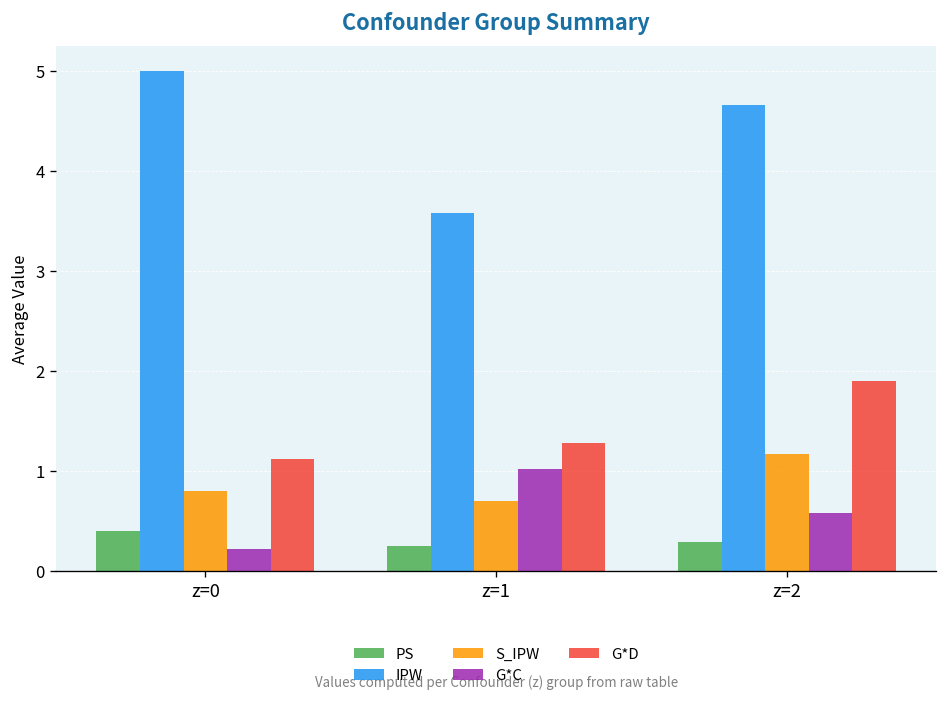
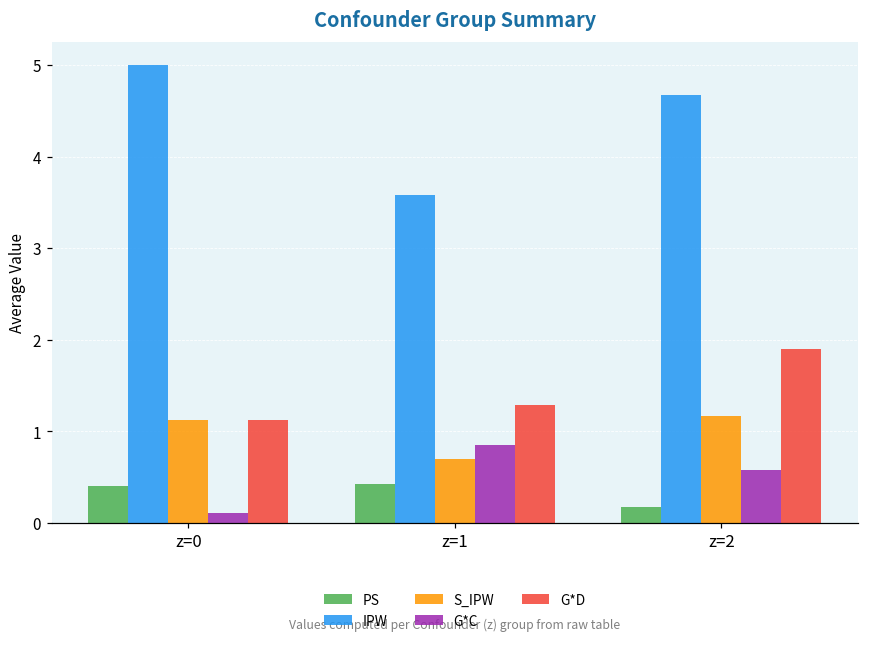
S_IPW, z=0: 0.8 -> 1.1
G*C, z=0: 0.2 -> 0.1
PS, z=1: 0.3 -> 0.4
G*C, z=1: 1.0 -> 0.9
PS, z=2: 0.3 -> 0.2
